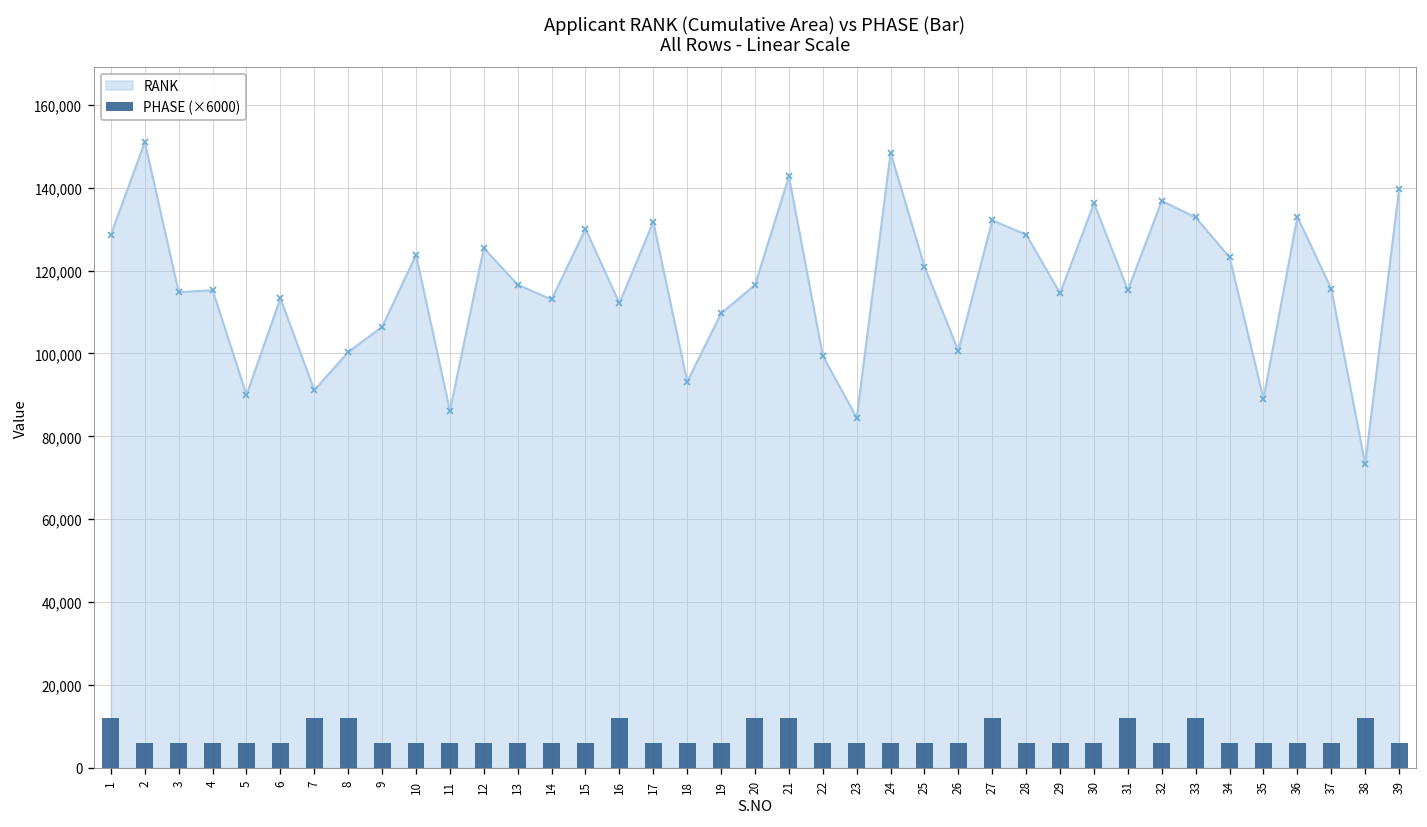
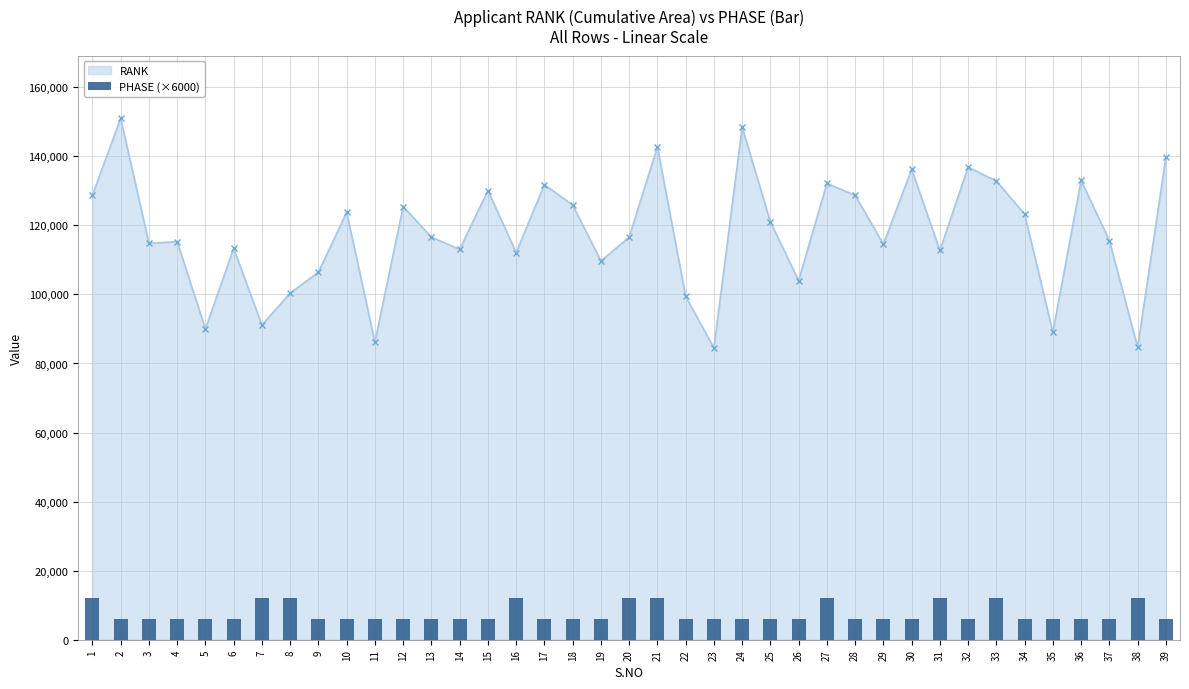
RANK, 18: 93,000 -> 126,000
RANK, 26: 101,000 -> 104,000
RANK, 31: 115,000 -> 113,000
RANK, 38: 73,000 -> 85,000
